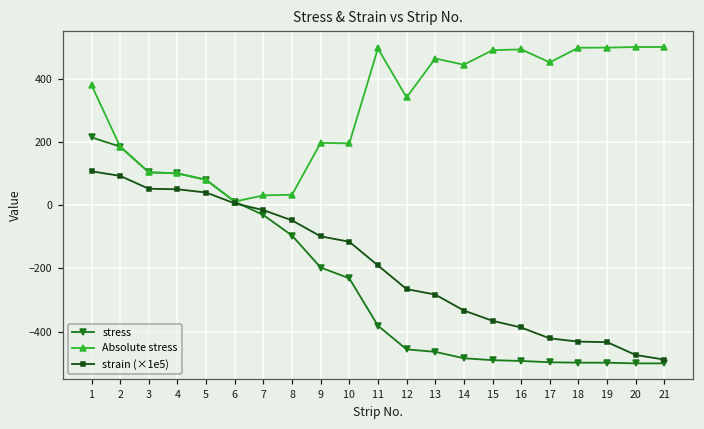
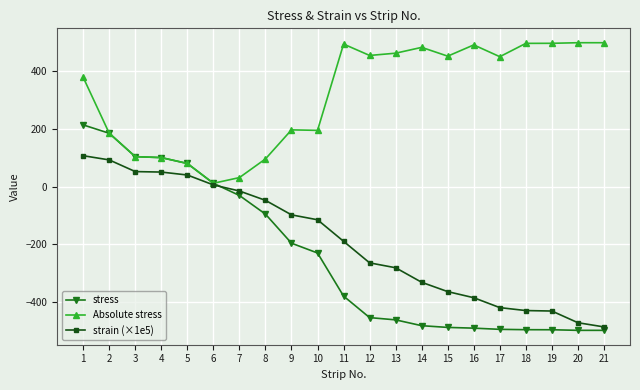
Absolute stress, 8: 30 -> 100
Absolute stress, 12: 340 -> 460
Absolute stress, 14: 440 -> 480
Absolute stress, 15: 490 -> 450
